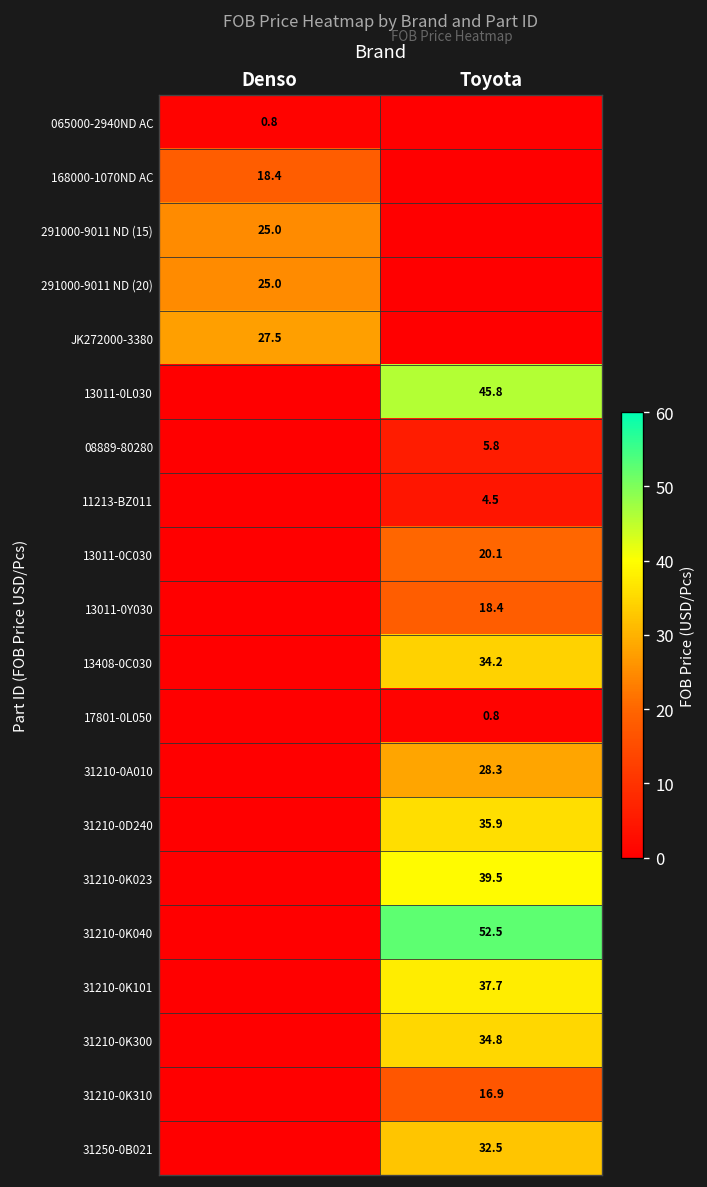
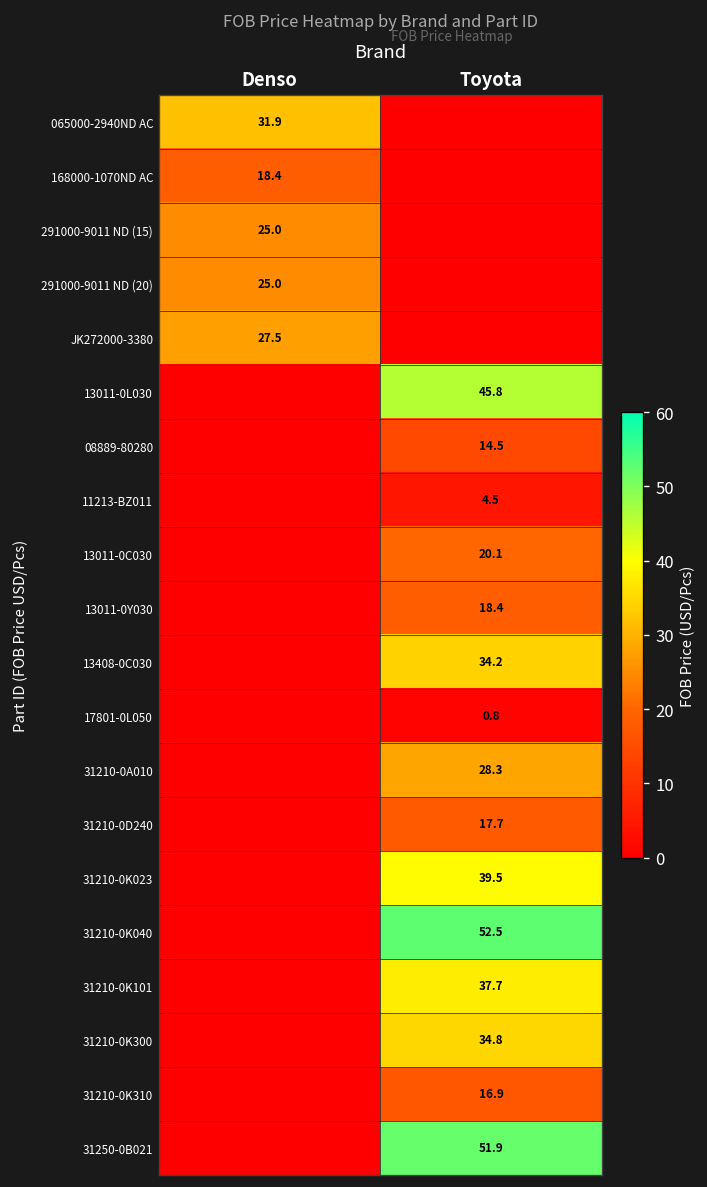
065000-2940ND AC, Denso: 0.8 -> 31.9
08889-80280, Toyota: 5.8 -> 14.5
31210-0D240, Toyota: 35.9 -> 17.7
31250-0B021, Toyota: 32.5 -> 51.9
